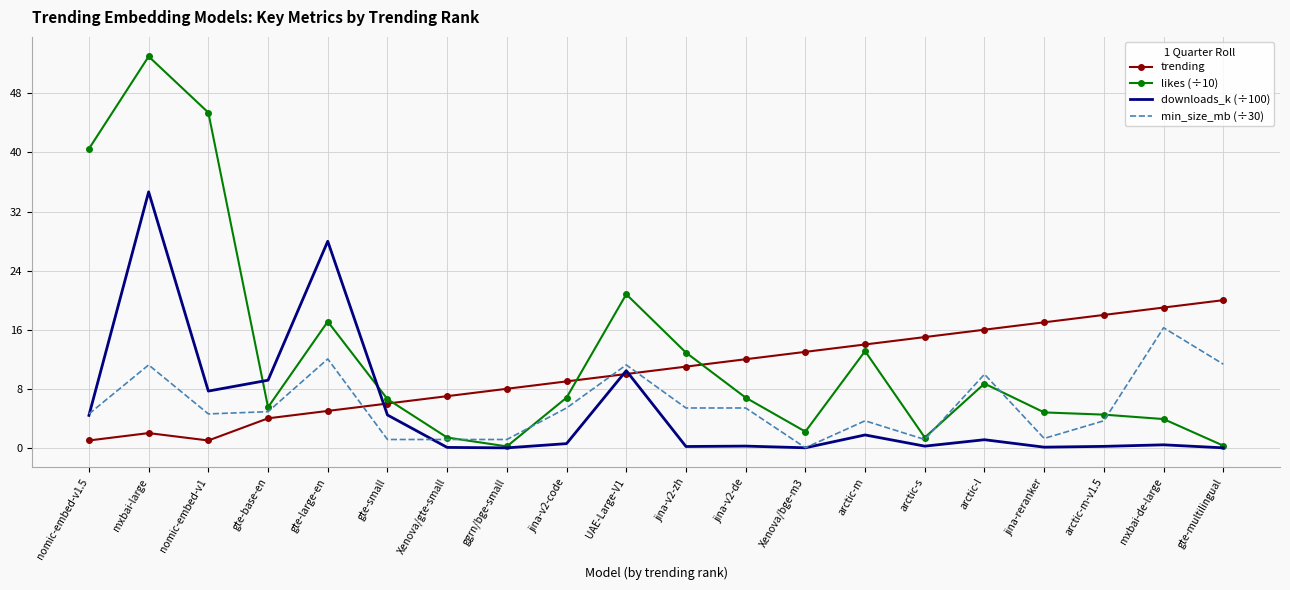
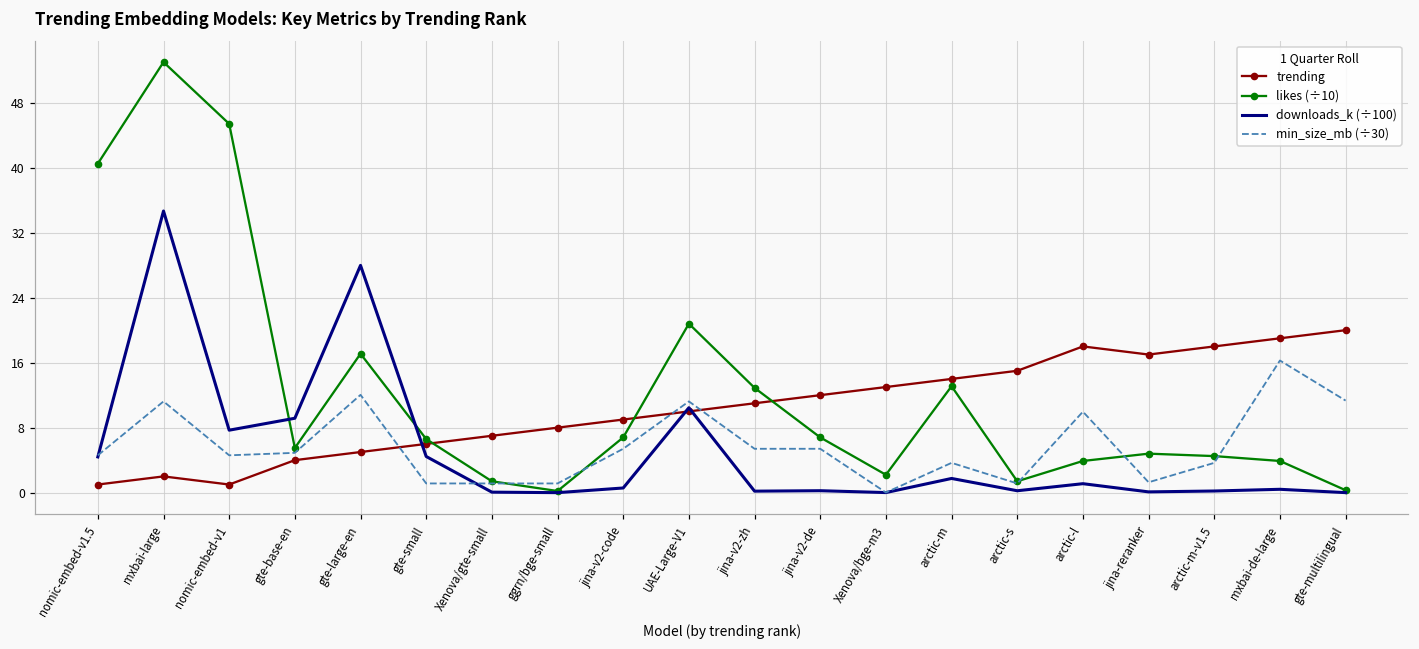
trending, arctic-l: 16 -> 18
likes (÷10), arctic-l: 9 -> 4
